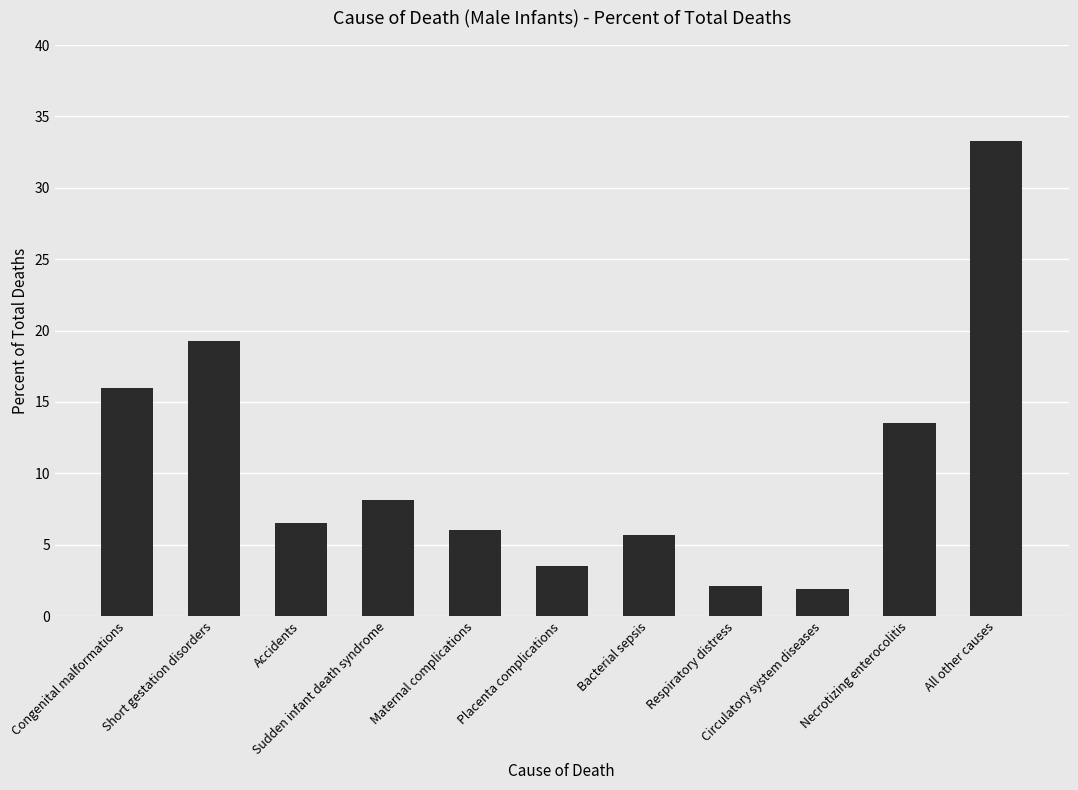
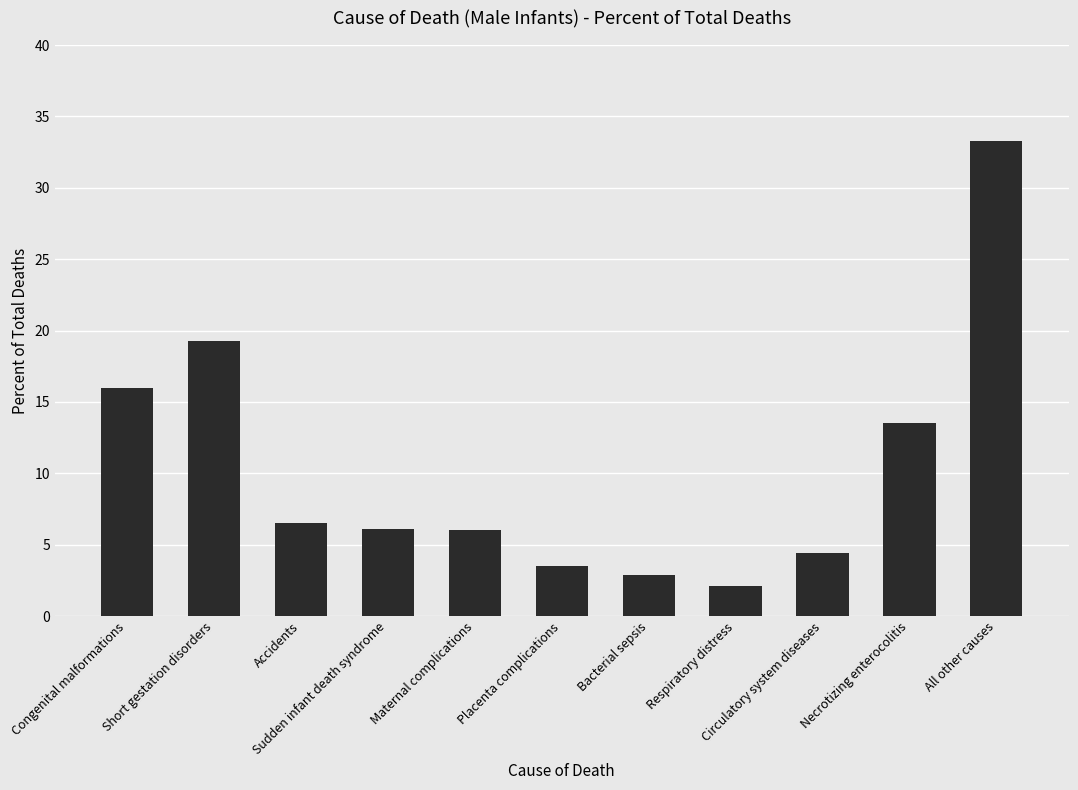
Sudden infant death syndrome: 8.1 -> 6.1
Bacterial sepsis: 5.7 -> 2.9
Circulatory system diseases: 1.9 -> 4.4
